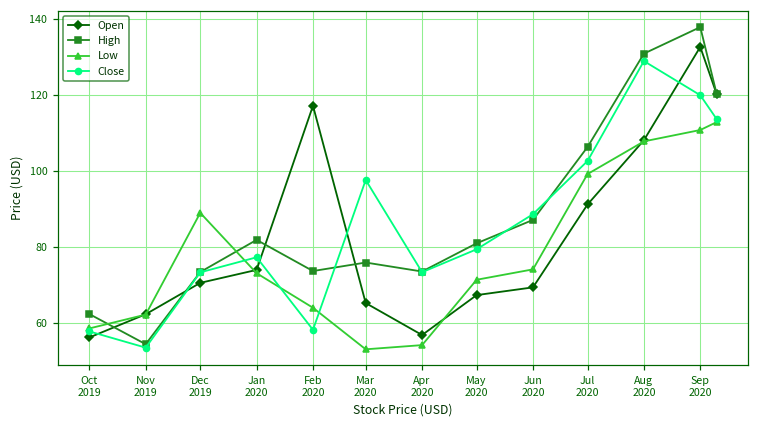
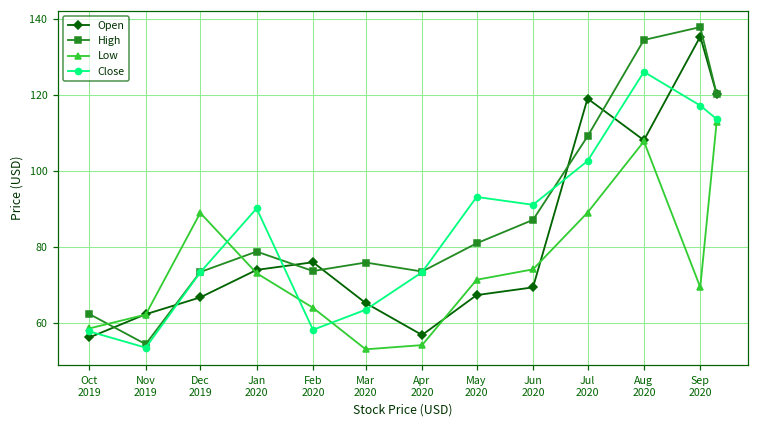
Open, Dec 2019: 71 -> 67
High, Jan 2020: 82 -> 79
Close, Jan 2020: 77 -> 90
Open, Feb 2020: 117 -> 76
Close, Mar 2020: 98 -> 64
Close, May 2020: 79 -> 93
Close, Jun 2020: 89 -> 91
Open, Jul 2020: 91 -> 119
High, Jul 2020: 106 -> 109
Low, Jul 2020: 99 -> 89
High, Aug 2020: 131 -> 135
Close, Aug 2020: 129 -> 126
Open, Sep 2020: 133 -> 135
Low, Sep 2020: 111 -> 69
Close, Sep 2020: 120 -> 117
